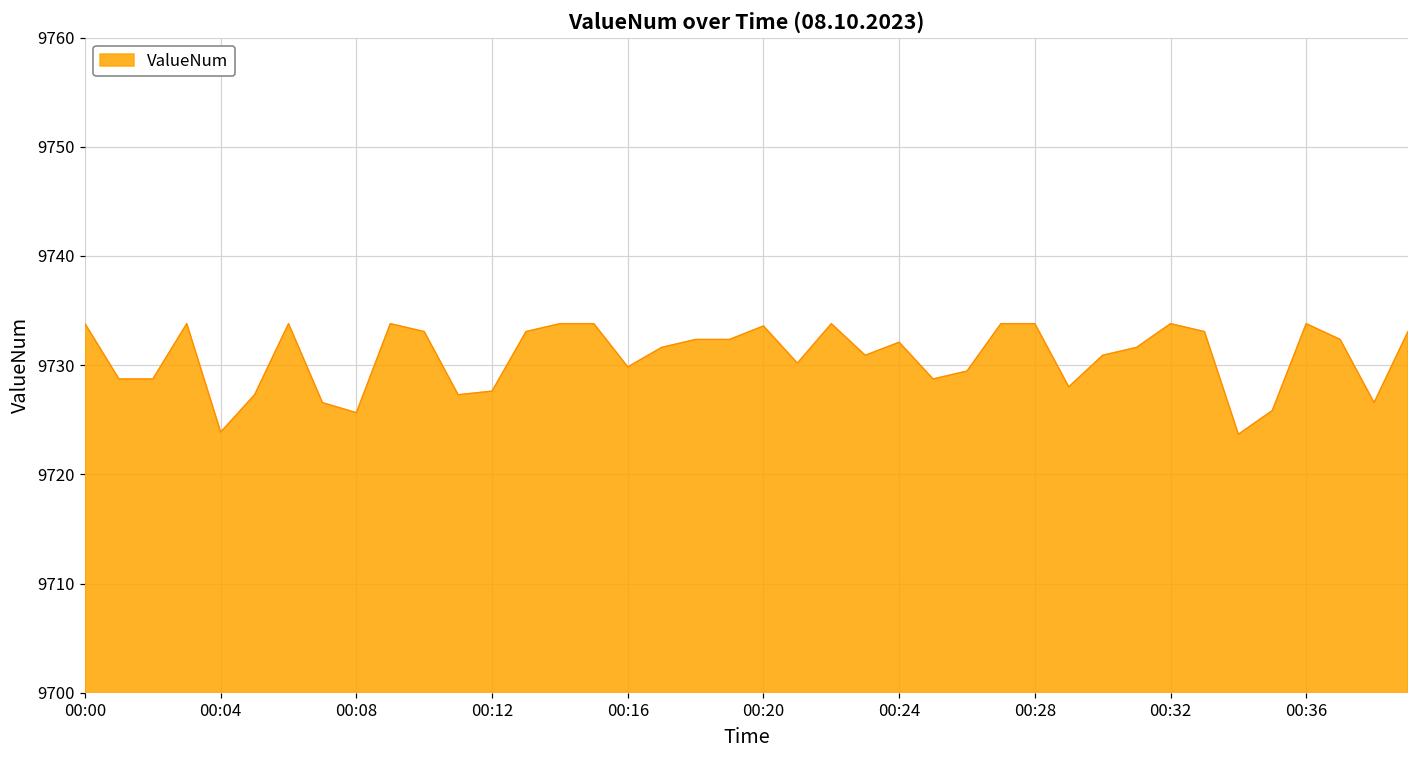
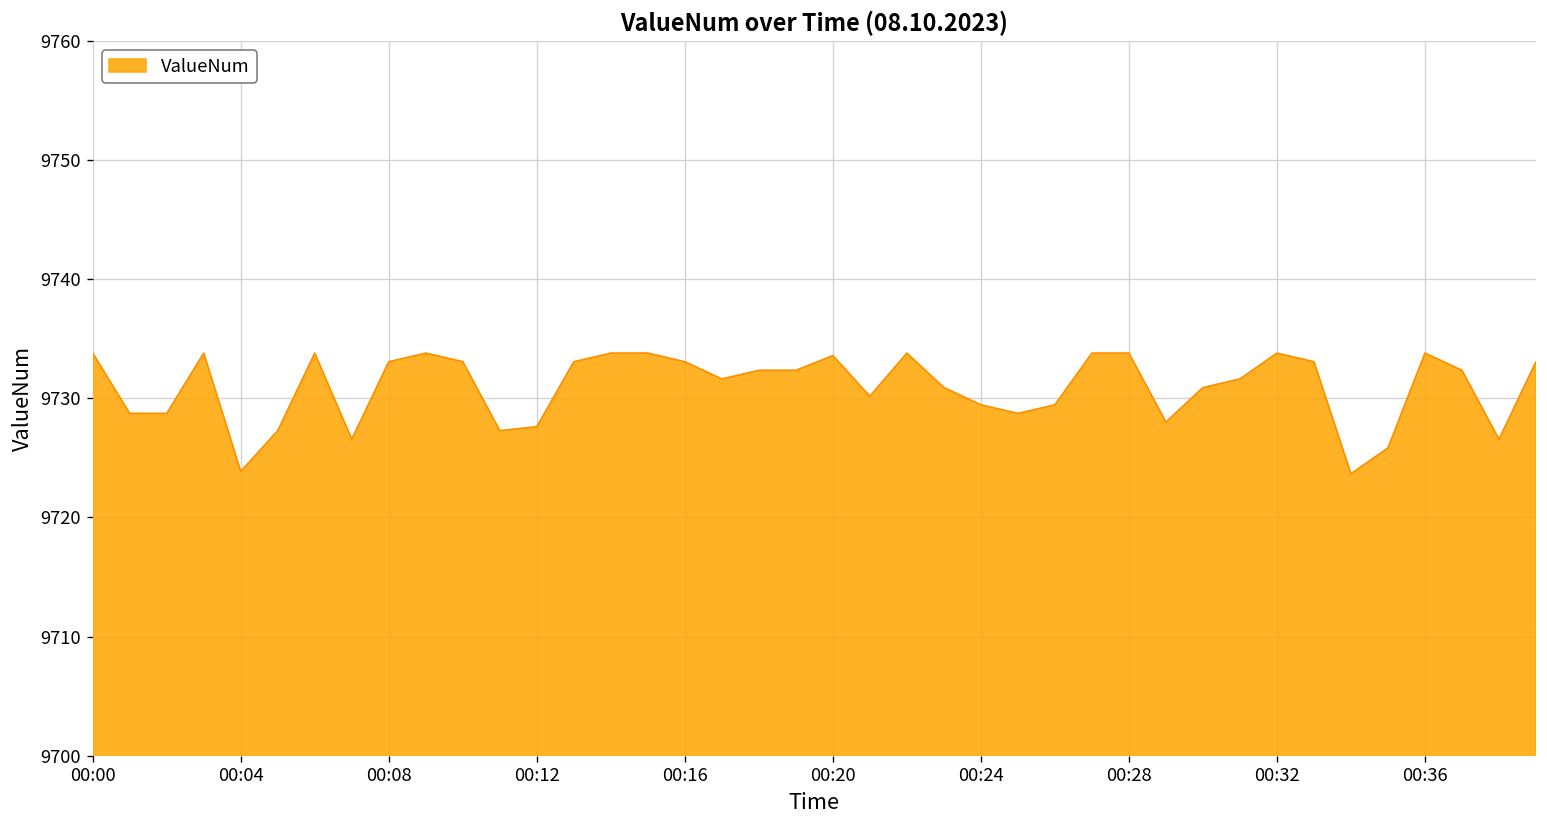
00:08: 9726 -> 9733
00:16: 9730 -> 9733
00:24: 9732 -> 9729
